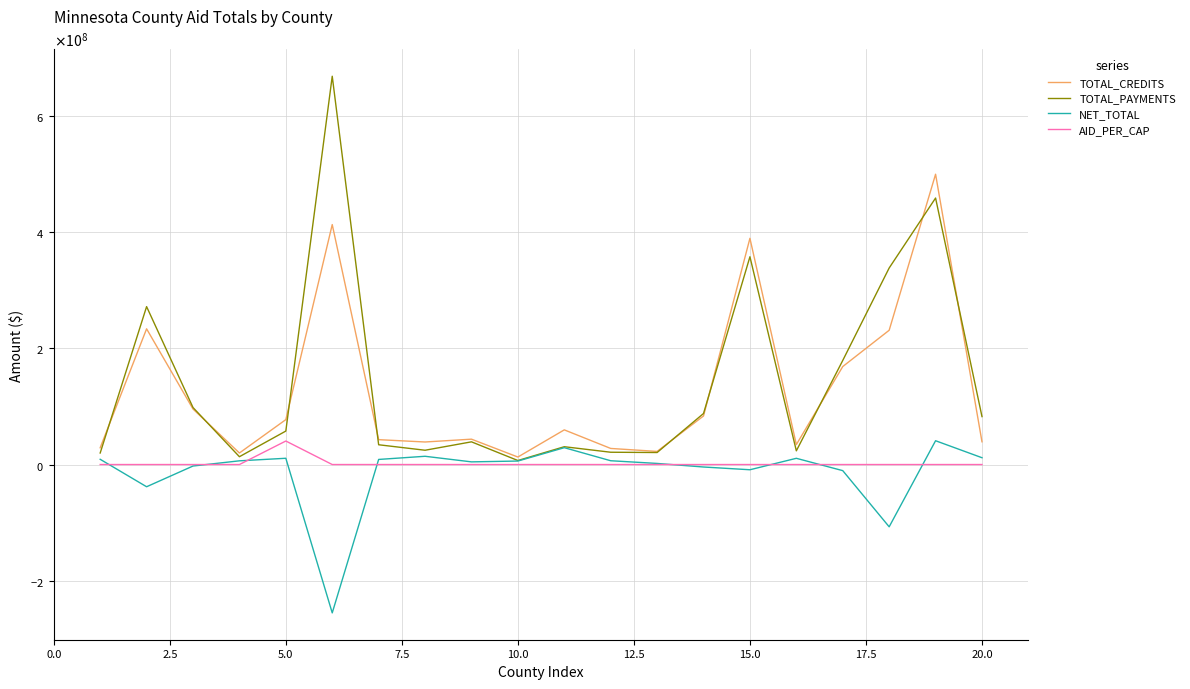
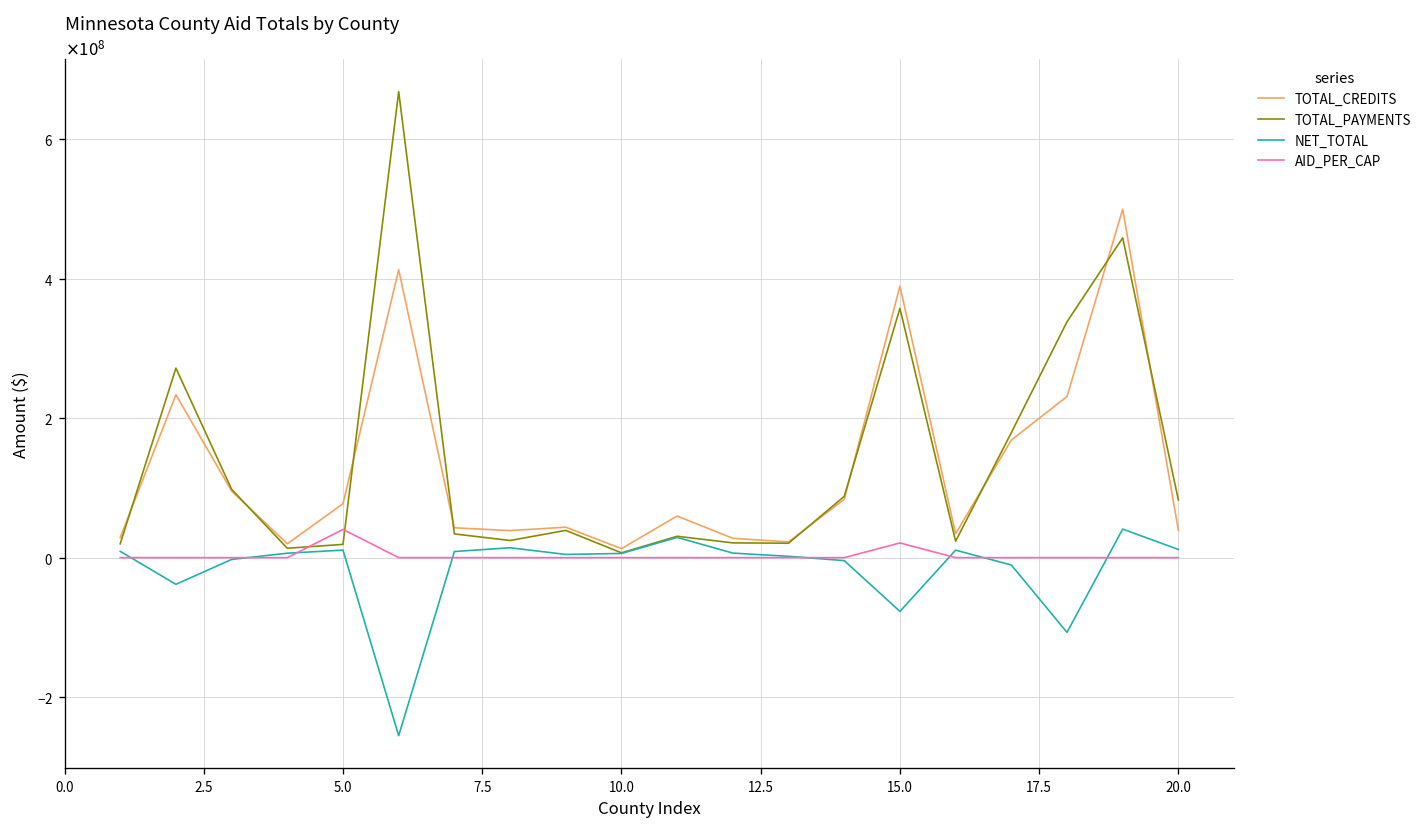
TOTAL_PAYMENTS, 5.0: 60000000 -> 20000000
NET_TOTAL, 15.0: -10000000 -> -80000000
AID_PER_CAP, 15.0: 0 -> 20000000
